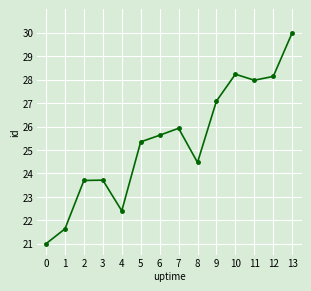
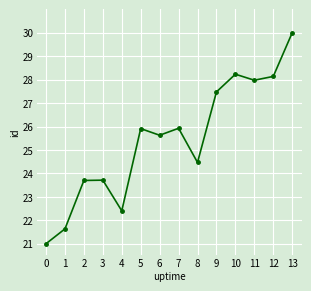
5: 25.3 -> 25.9
9: 27.1 -> 27.5
